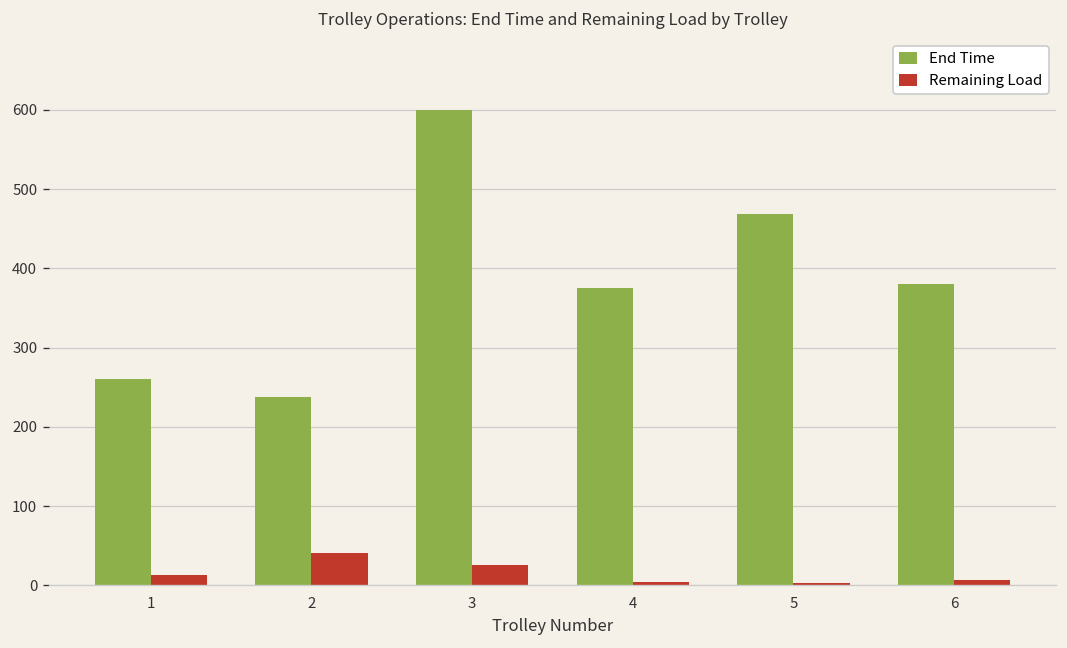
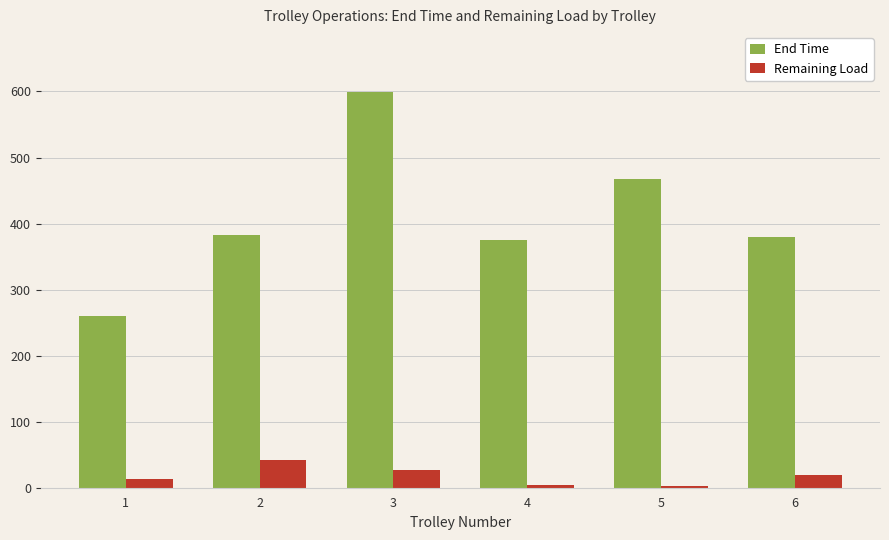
End Time, 2: 240 -> 380
Remaining Load, 6: 10 -> 20
